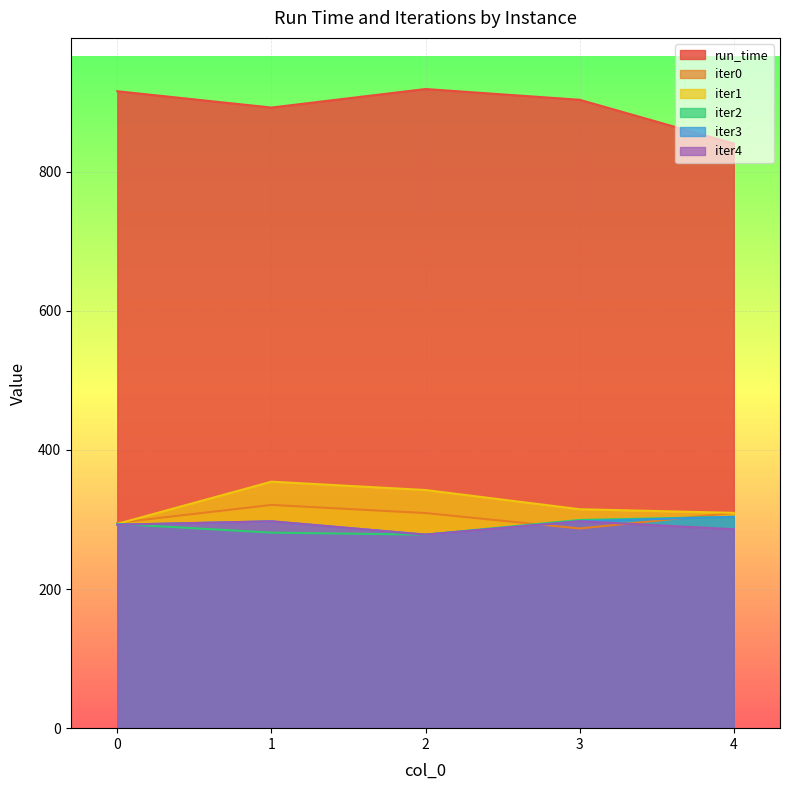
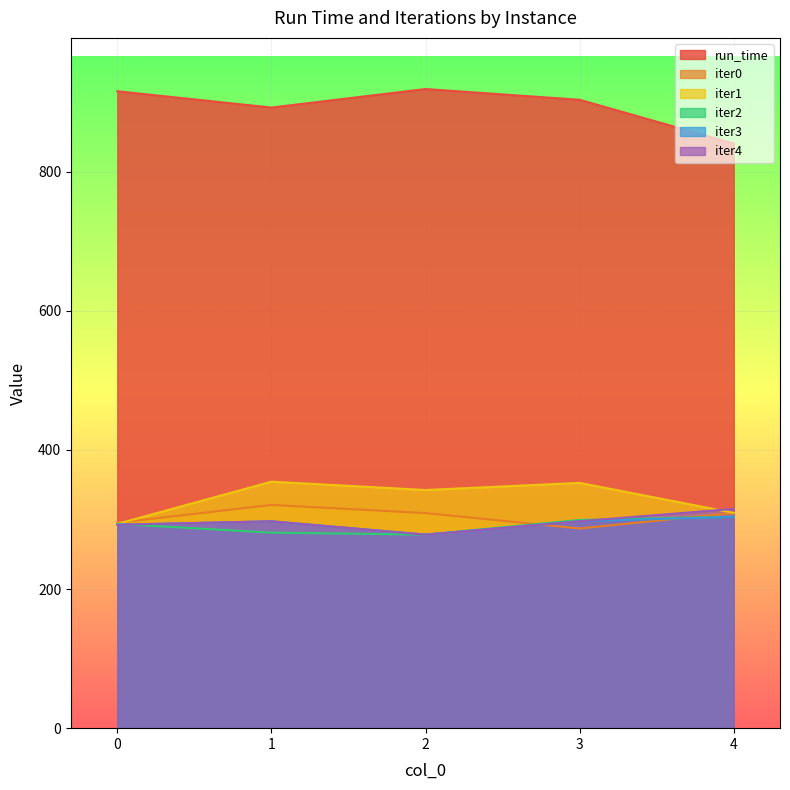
iter1, 3: 310 -> 350
iter4, 4: 290 -> 320
